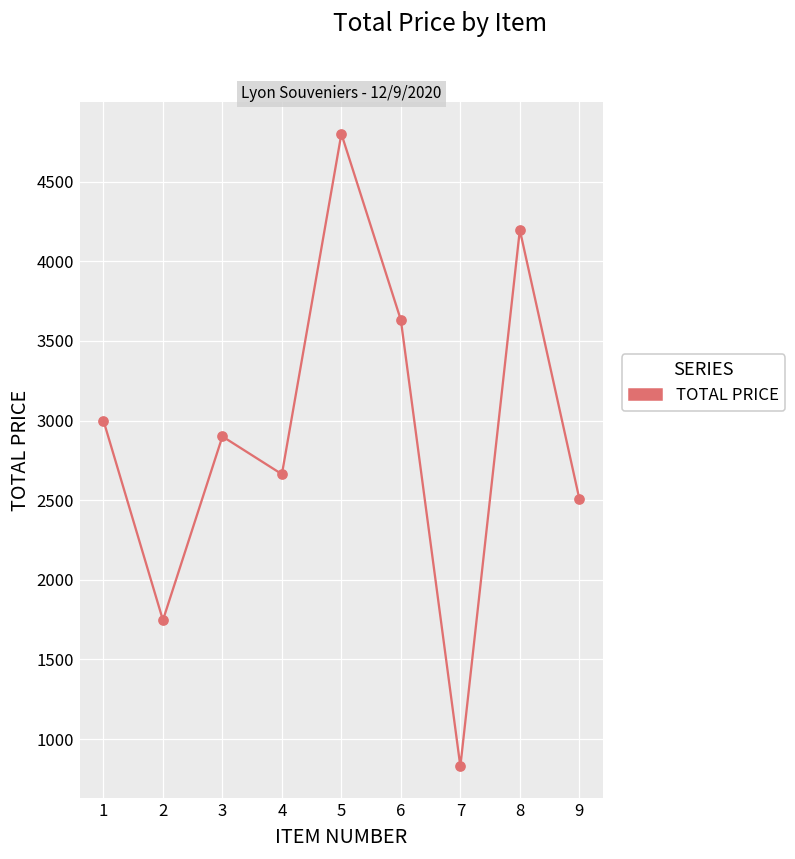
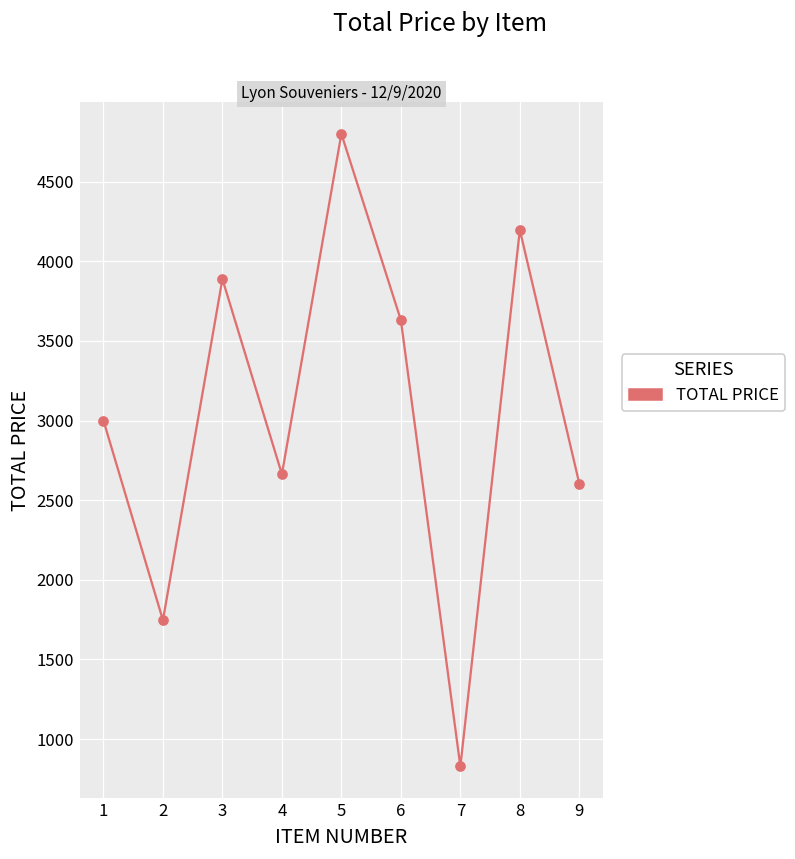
3: 2900 -> 3890
9: 2510 -> 2600
